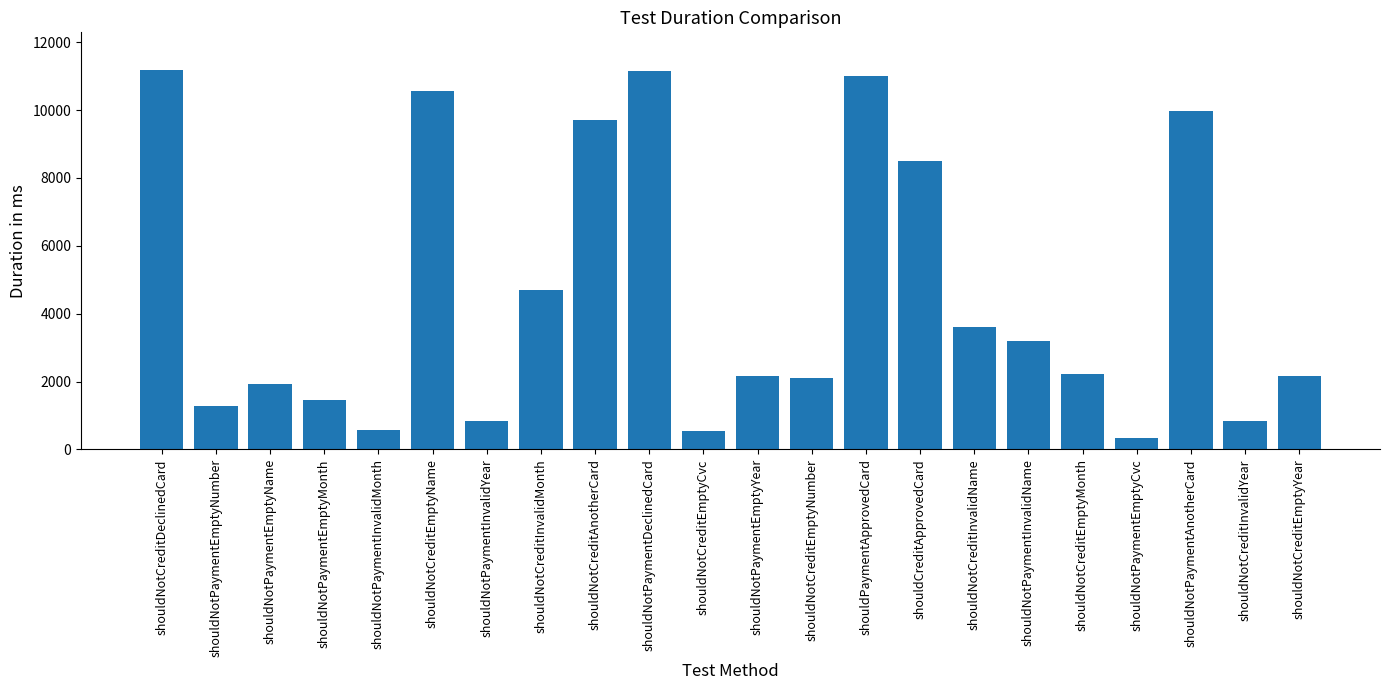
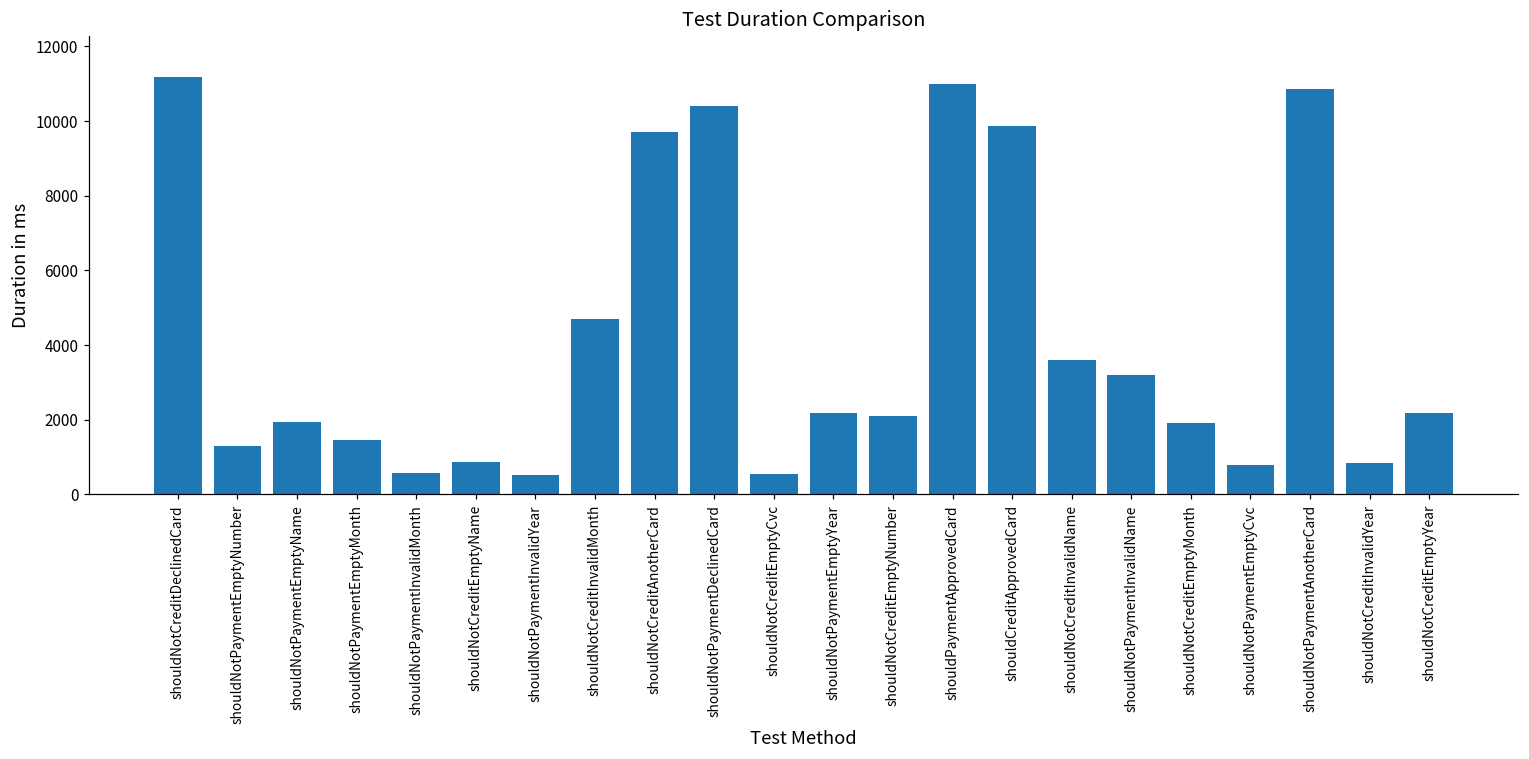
shouldNotCreditEmptyName: 10600 -> 900
shouldNotPaymentInvalidYear: 800 -> 500
shouldNotPaymentDeclinedCard: 11200 -> 10400
shouldCreditApprovedCard: 8500 -> 9900
shouldNotCreditEmptyMonth: 2200 -> 1900
shouldNotPaymentEmptyCvc: 300 -> 800
shouldNotPaymentAnotherCard: 10000 -> 10900
